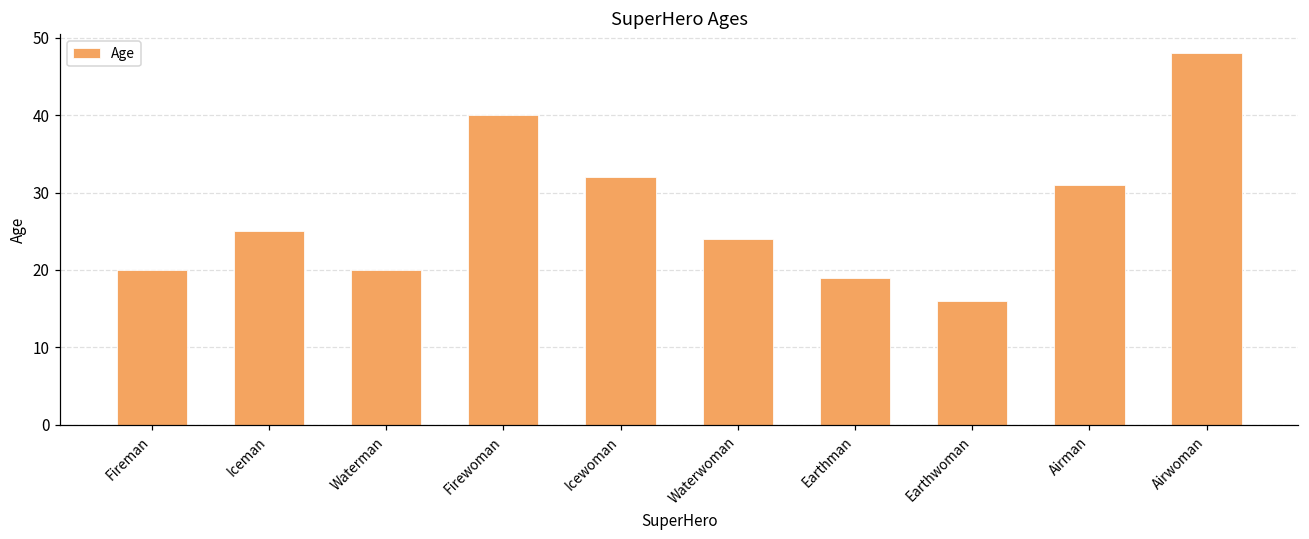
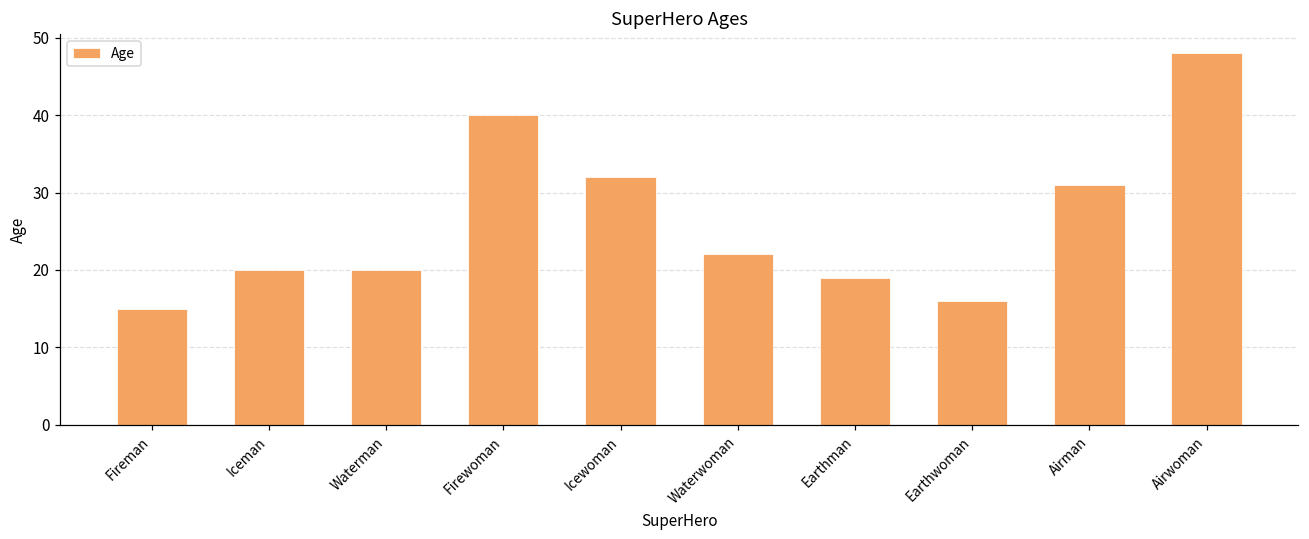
Fireman: 20 -> 15
Iceman: 25 -> 20
Waterwoman: 24 -> 22
